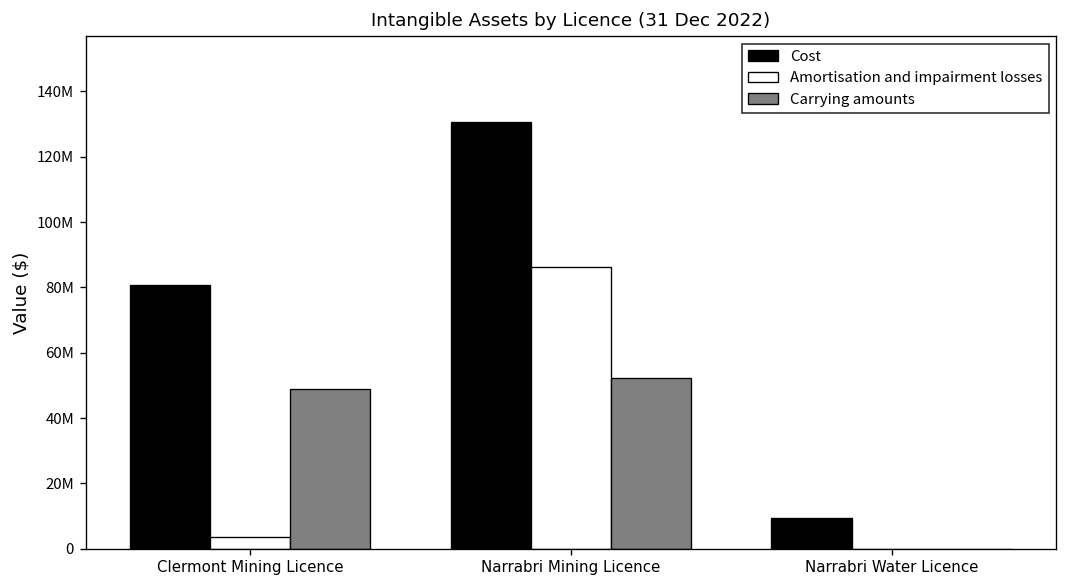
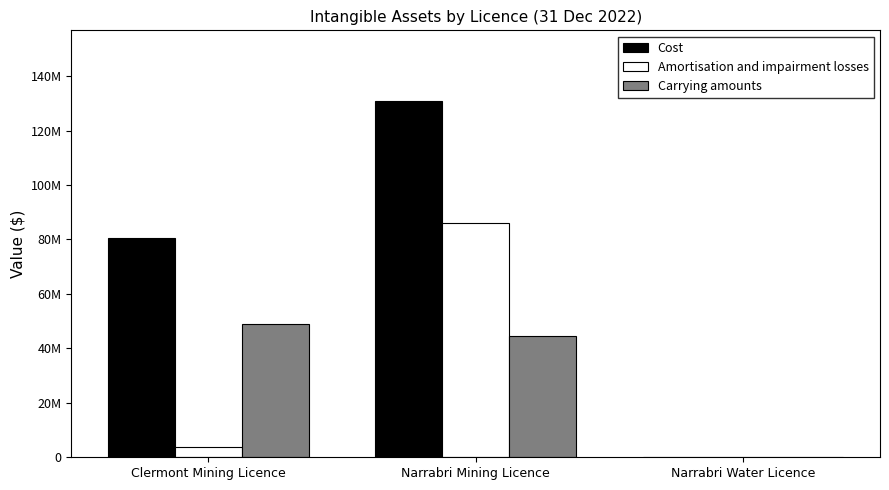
Carrying amounts, Narrabri Mining Licence: 52000000 -> 45000000
Cost, Narrabri Water Licence: 9000000 -> 0
